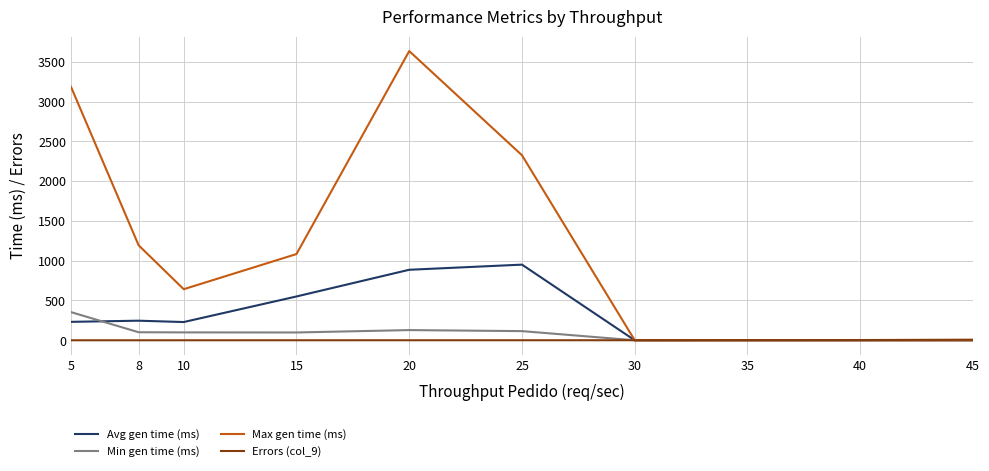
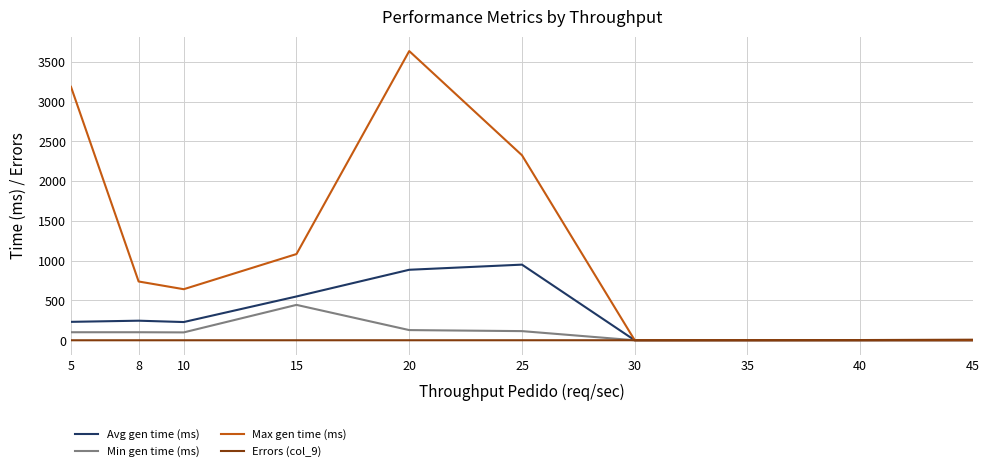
Min gen time (ms), 5: 400 -> 100
Max gen time (ms), 8: 1200 -> 700
Min gen time (ms), 15: 100 -> 400
